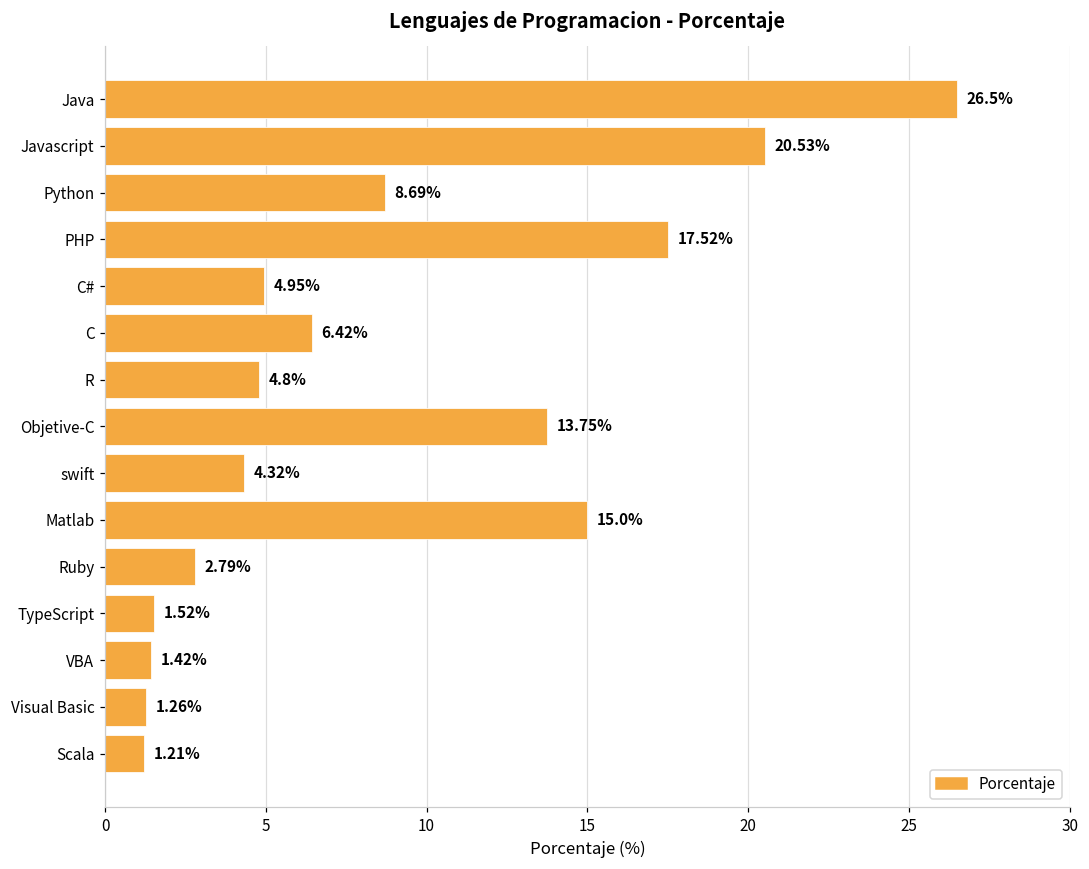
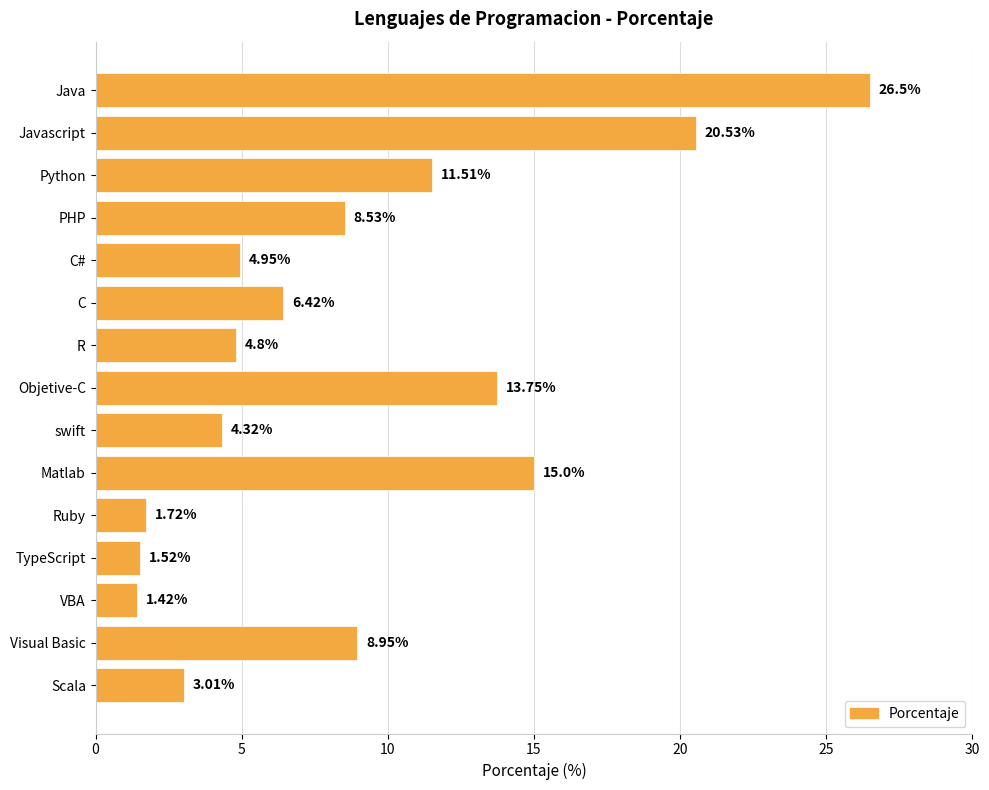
Python: 8.69% -> 11.51%
PHP: 17.52% -> 8.53%
Ruby: 2.79% -> 1.72%
Visual Basic: 1.26% -> 8.95%
Scala: 1.21% -> 3.01%
